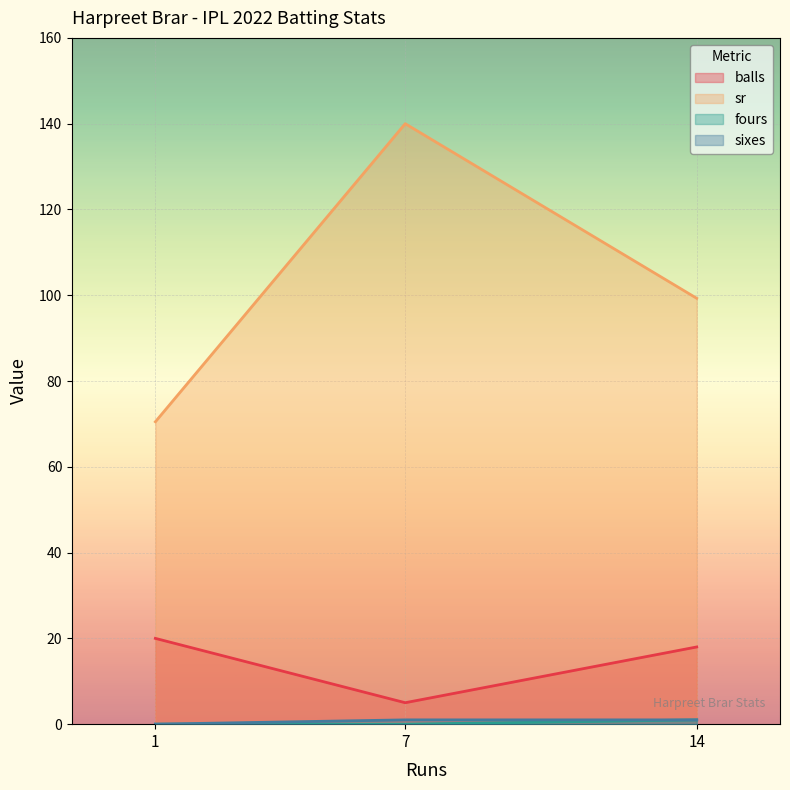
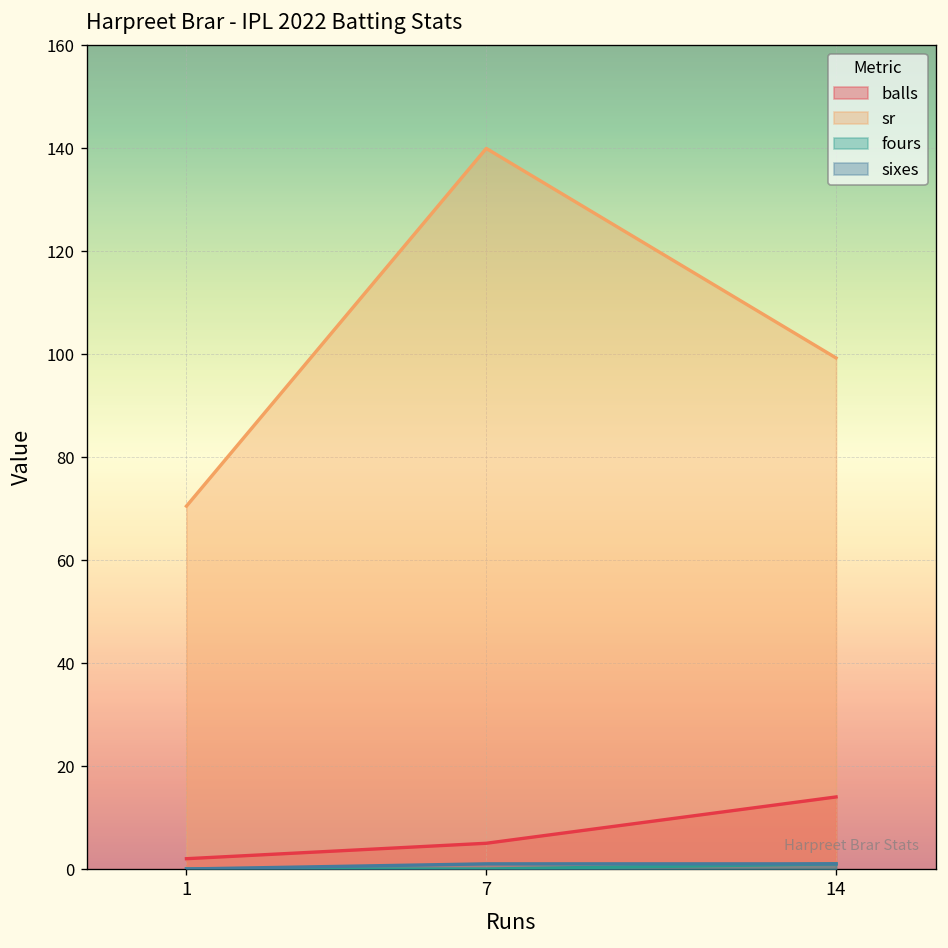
balls, 1: 20 -> 2
balls, 14: 18 -> 14
